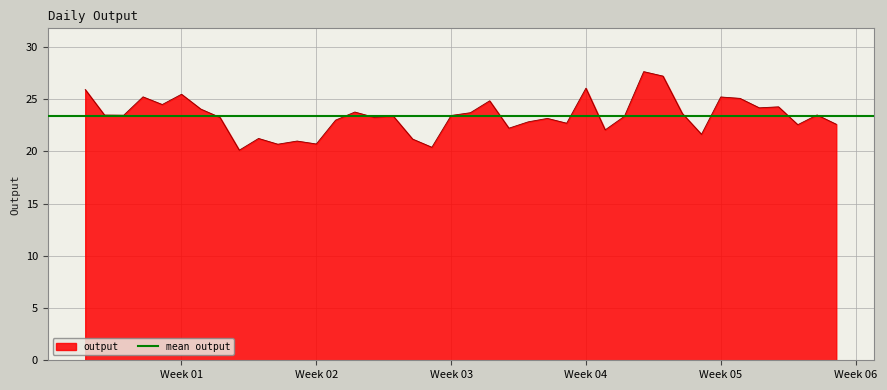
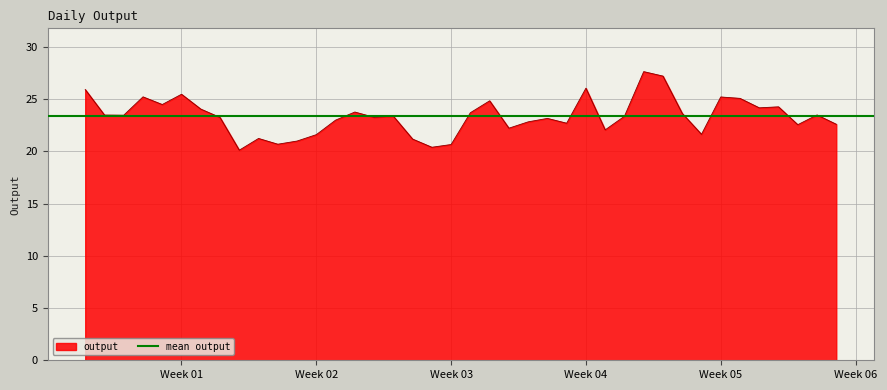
Week 02: 20.7 -> 21.6
Week 03: 23.4 -> 20.6
